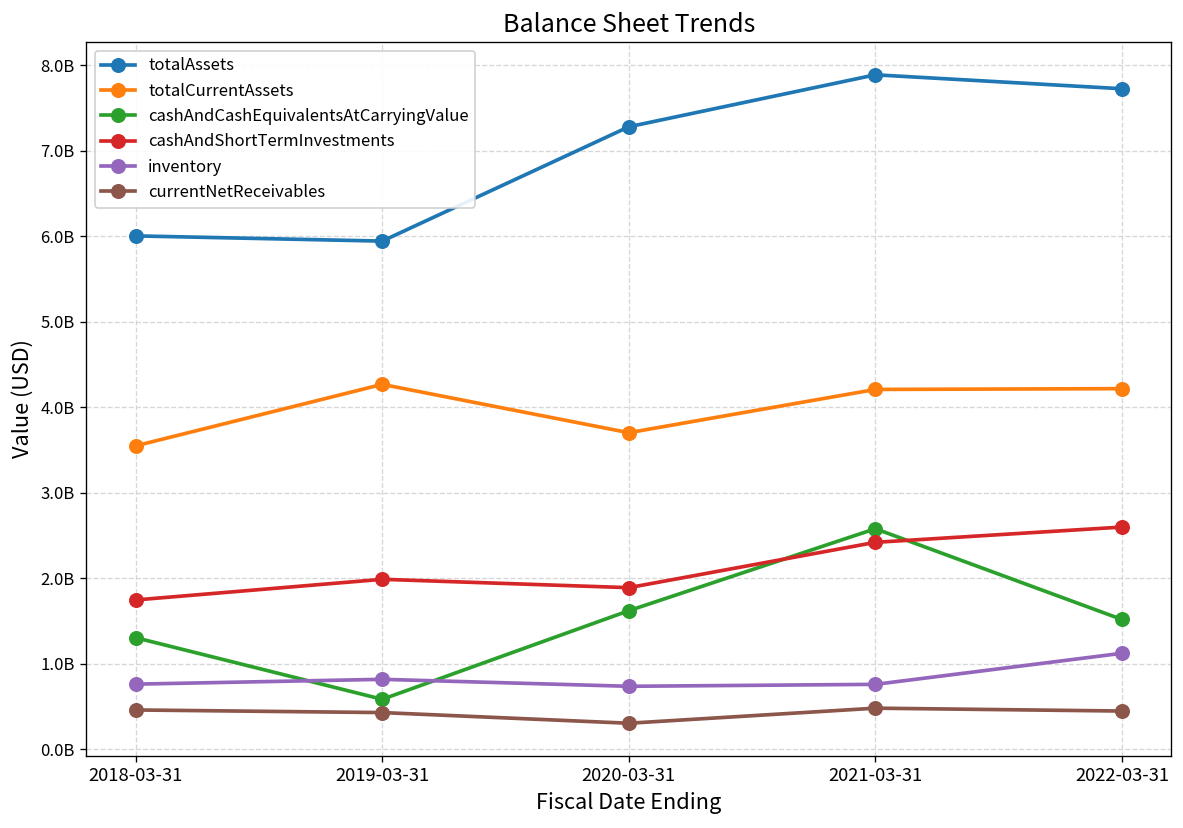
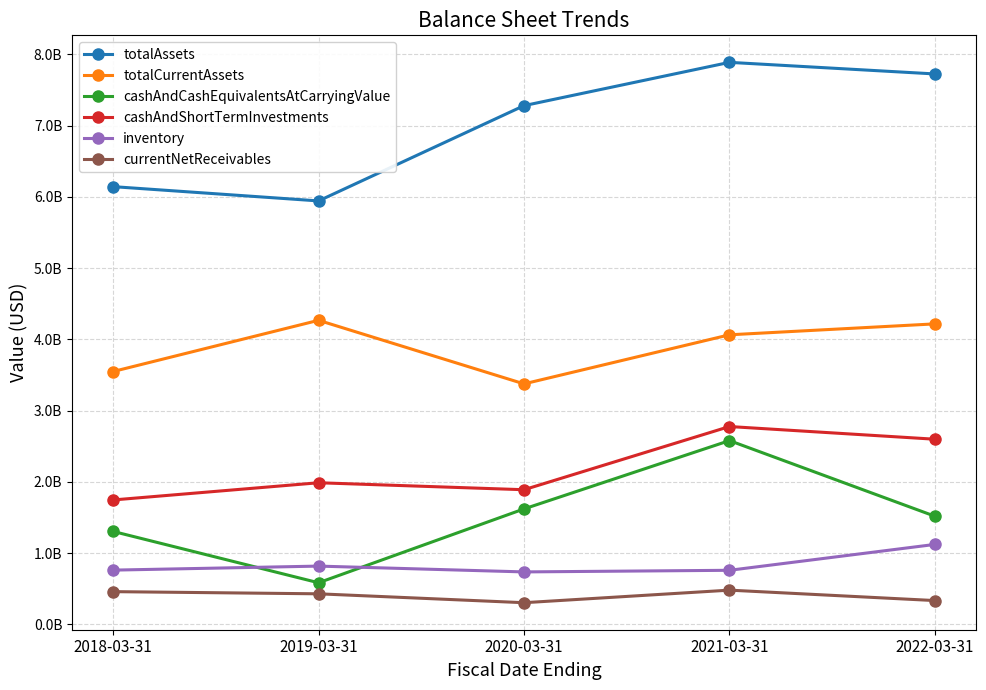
totalAssets, 2018-03-31: 6000000000 -> 6100000000
totalCurrentAssets, 2020-03-31: 3700000000 -> 3400000000
totalCurrentAssets, 2021-03-31: 4200000000 -> 4100000000
cashAndShortTermInvestments, 2021-03-31: 2400000000 -> 2800000000
currentNetReceivables, 2022-03-31: 400000000 -> 300000000
